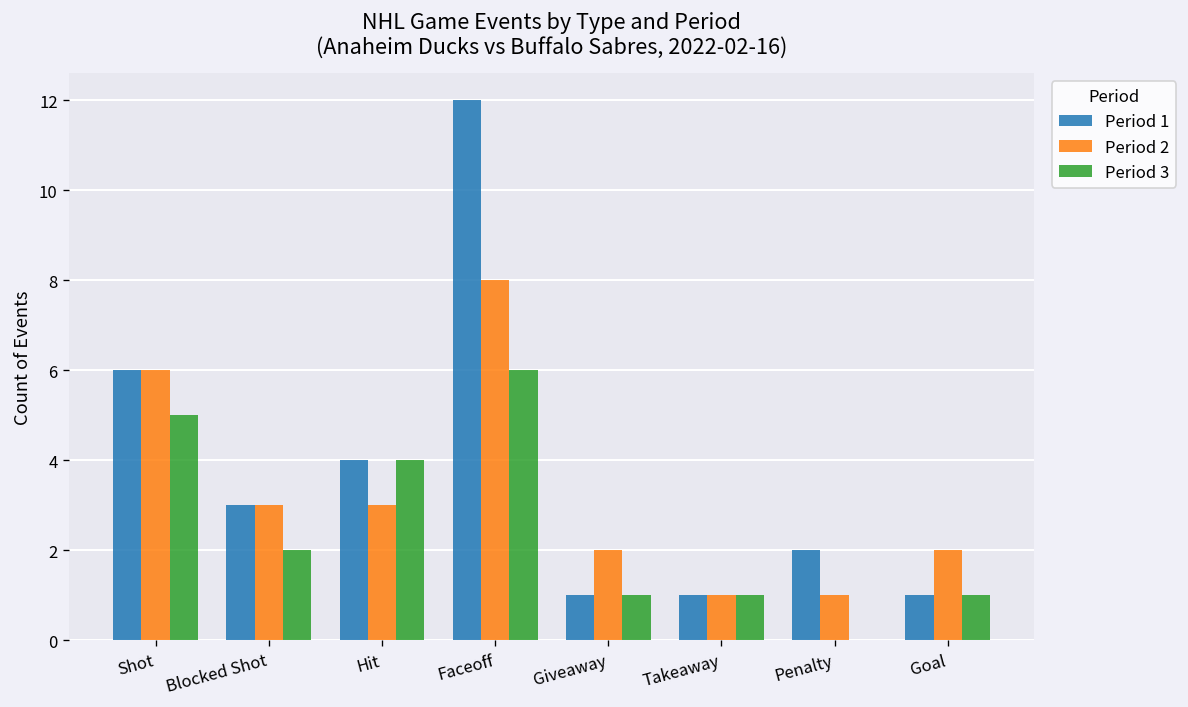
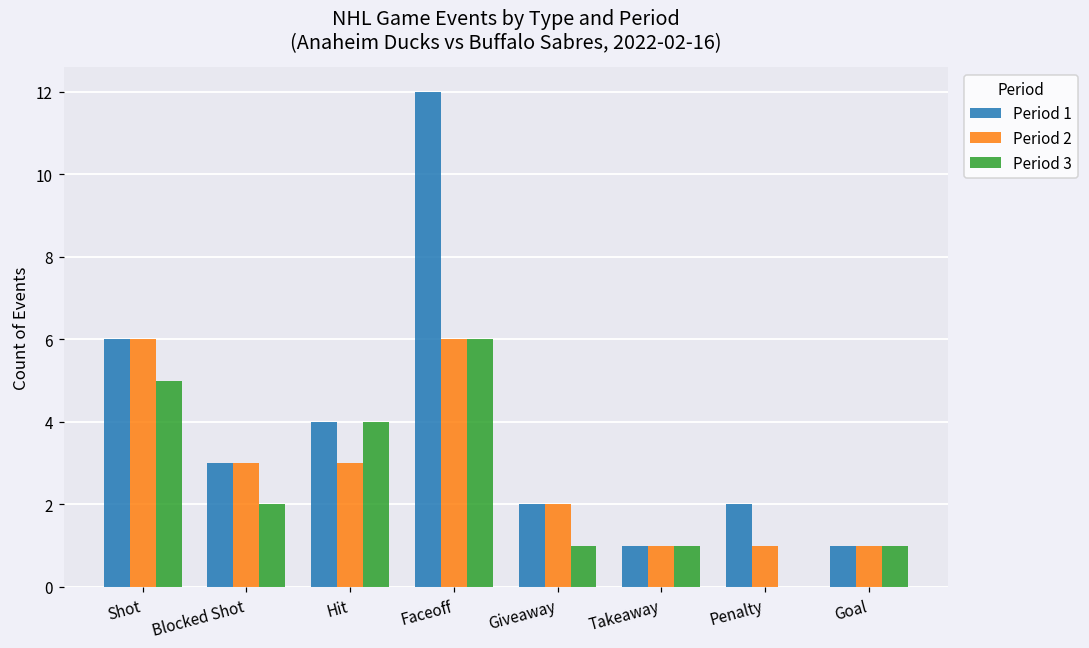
Period 2, Faceoff: 8 -> 6
Period 1, Giveaway: 1 -> 2
Period 2, Goal: 2 -> 1
